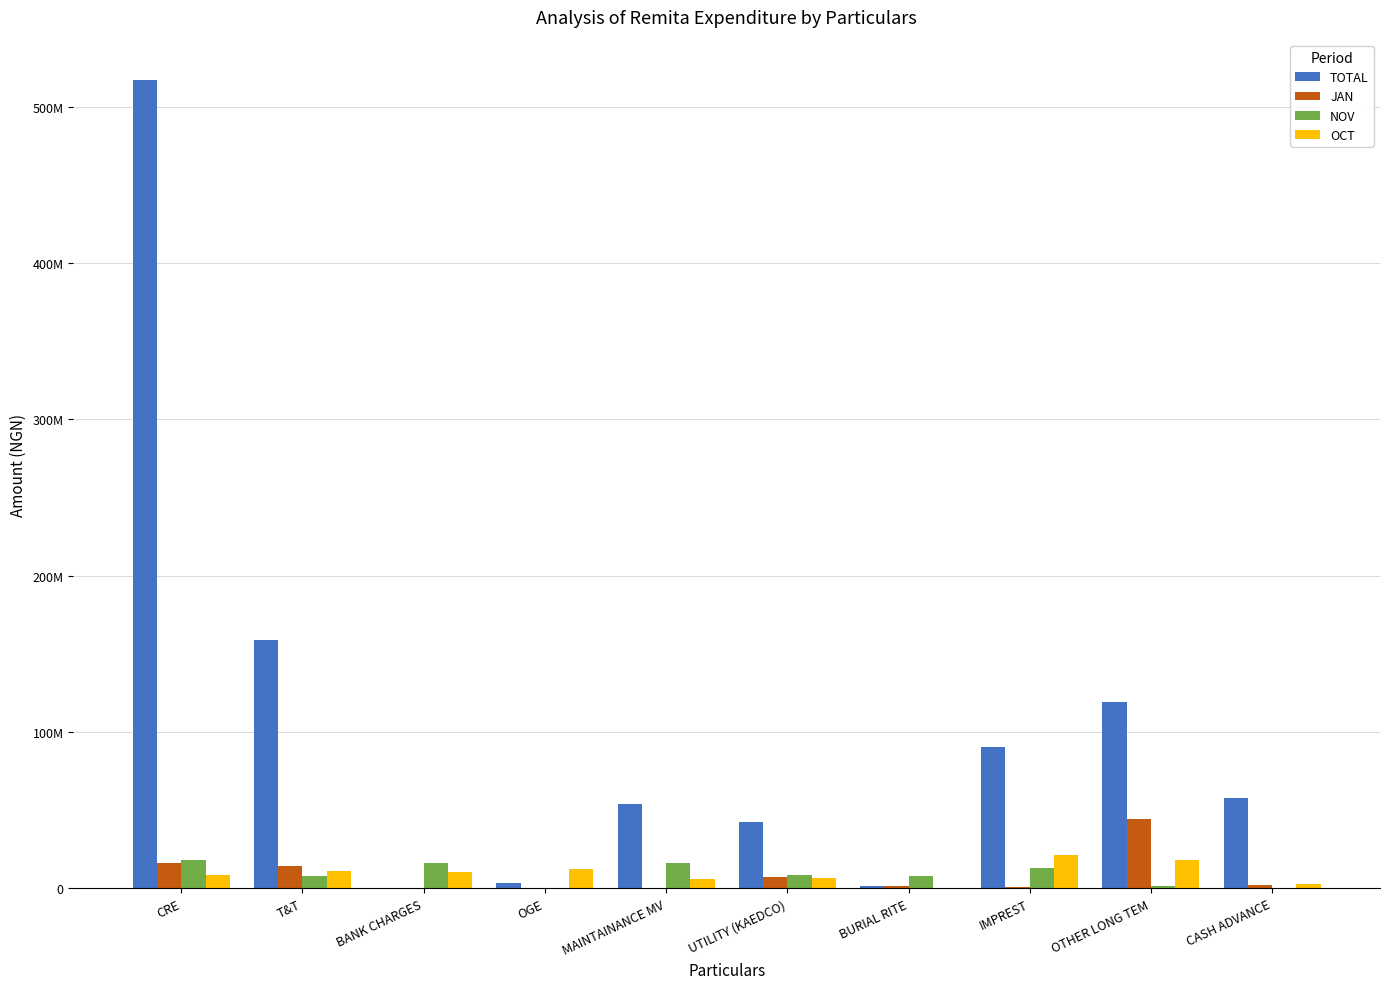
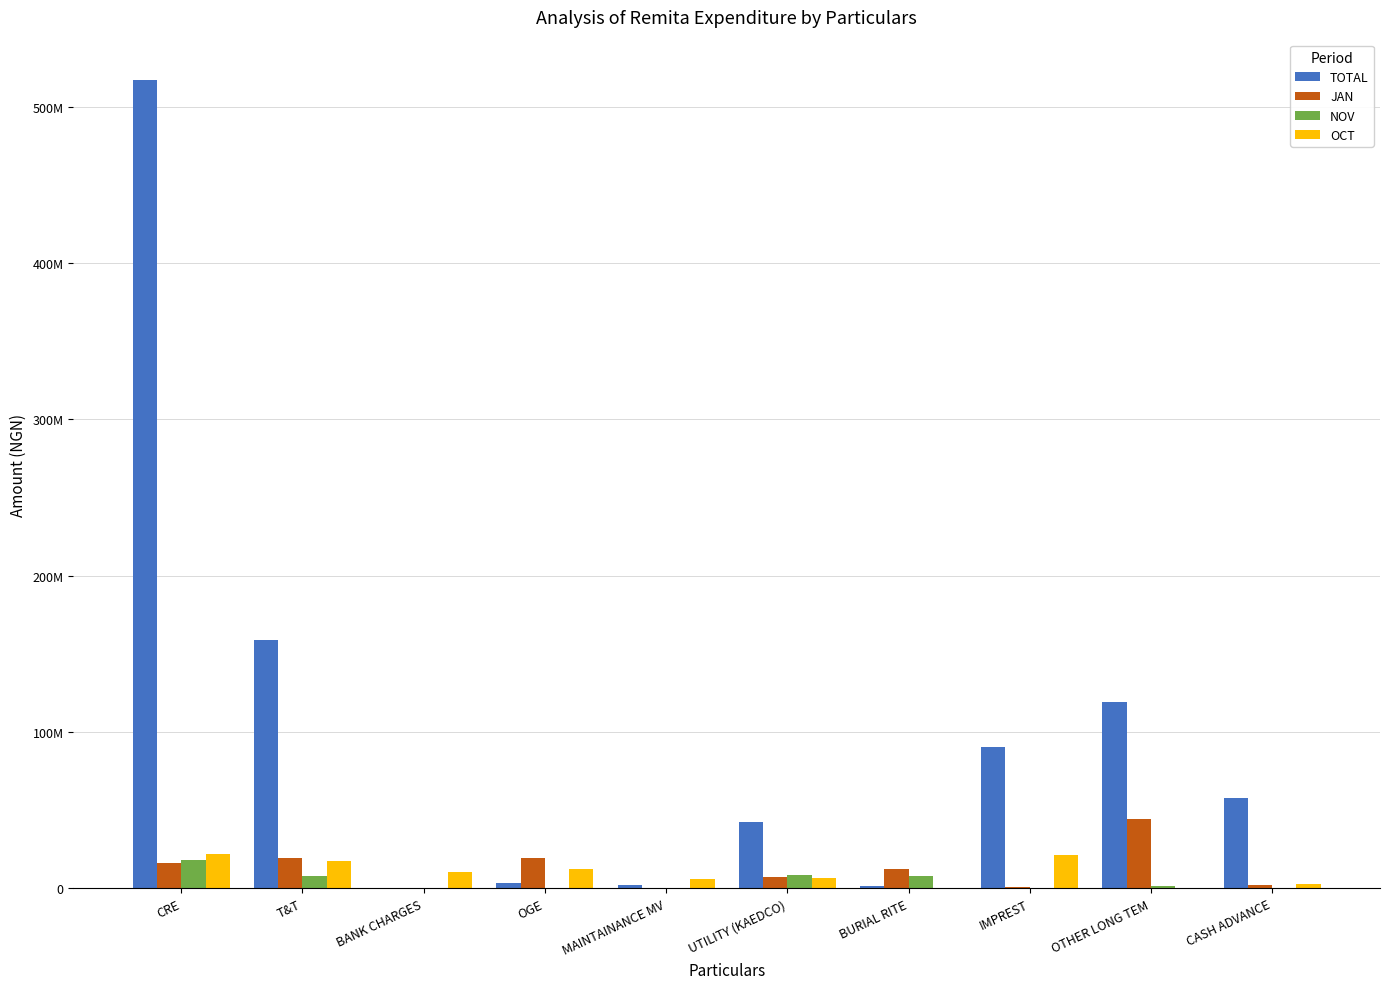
OCT, CRE: 8000000 -> 22000000
JAN, T&T: 14000000 -> 20000000
OCT, T&T: 11000000 -> 18000000
NOV, BANK CHARGES: 16000000 -> 0
JAN, OGE: 0 -> 19000000
TOTAL, MAINTAINANCE MV: 54000000 -> 2000000
NOV, MAINTAINANCE MV: 16000000 -> 0
JAN, BURIAL RITE: 2000000 -> 12000000
NOV, IMPREST: 13000000 -> 0
OCT, OTHER LONG TEM: 18000000 -> 0
